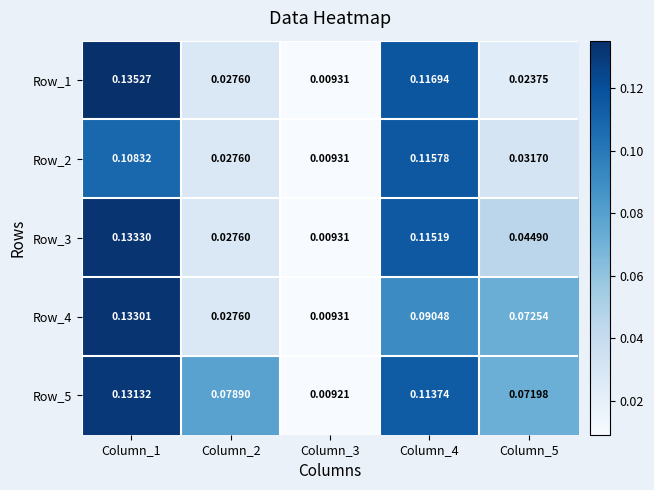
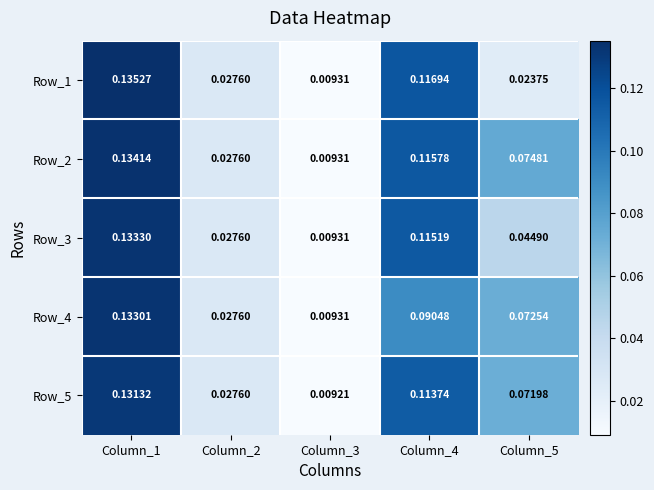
Row_2, Column_1: 0.10832 -> 0.13414
Row_2, Column_5: 0.03170 -> 0.07481
Row_5, Column_2: 0.07890 -> 0.02760
